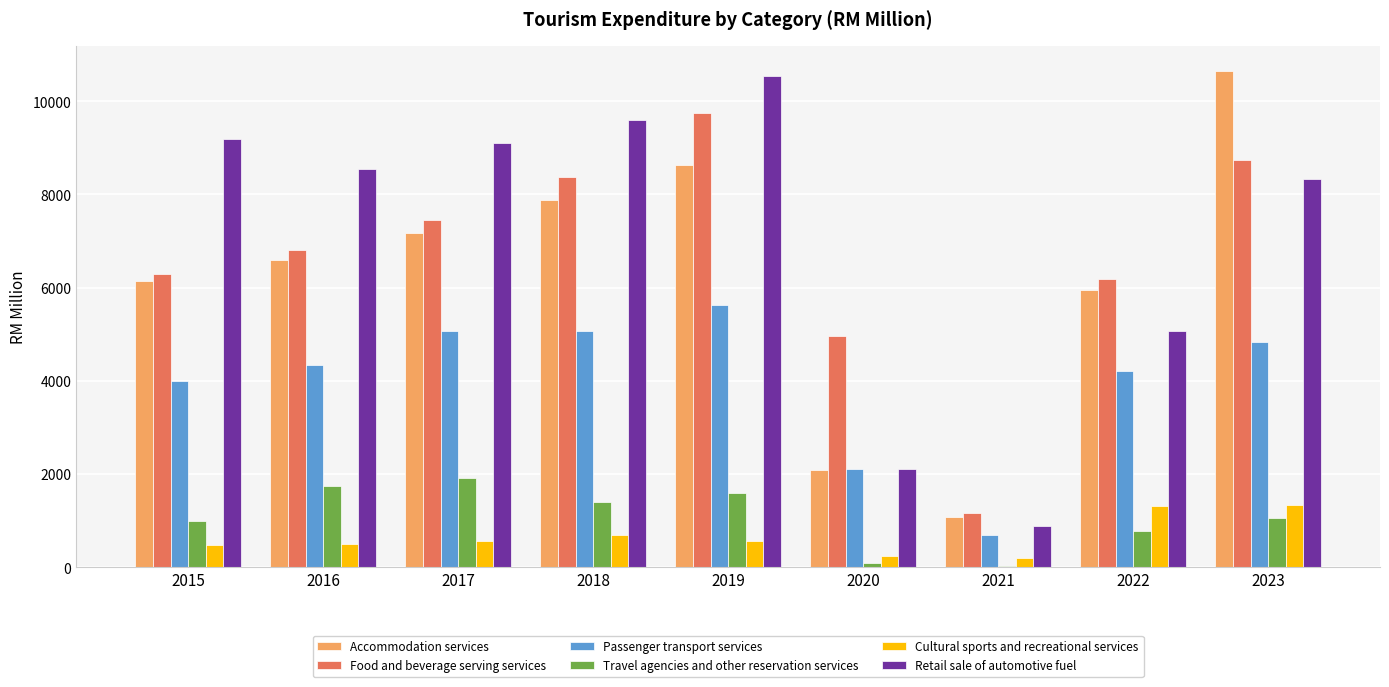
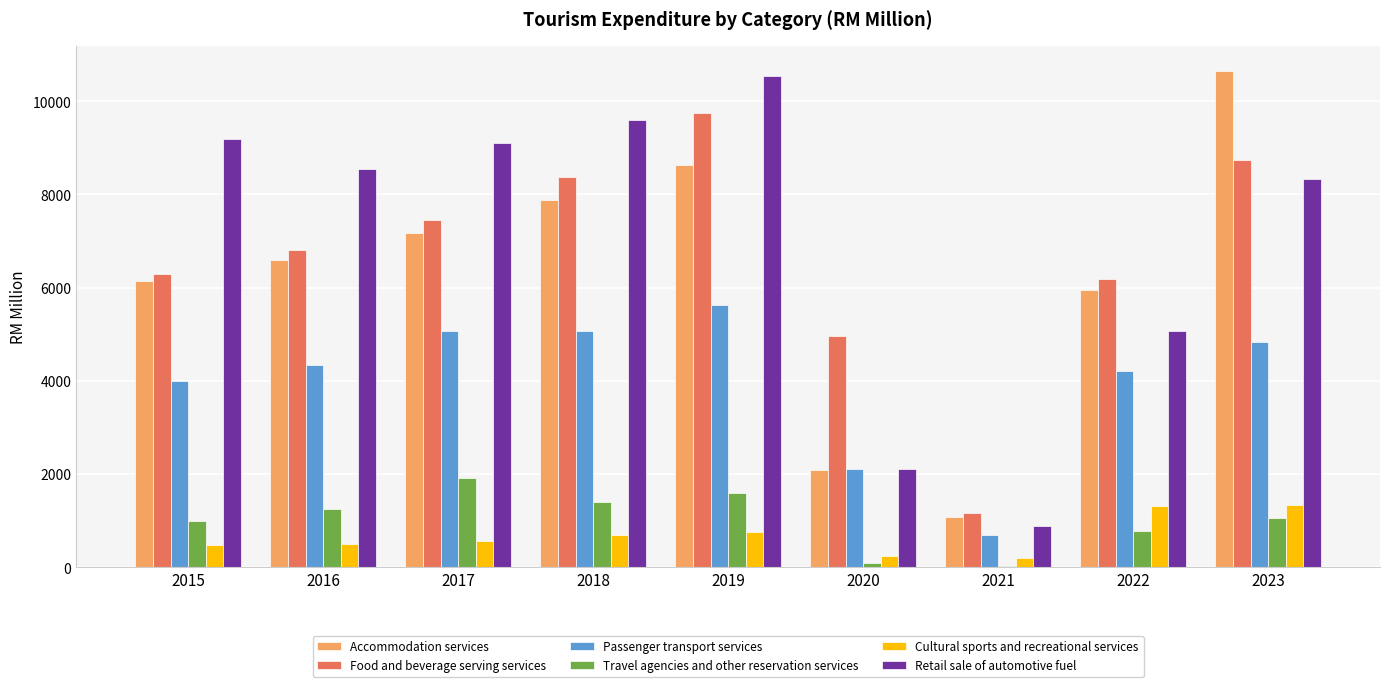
Travel agencies and other reservation services, 2016: 1700 -> 1300
Cultural sports and recreational services, 2019: 600 -> 800
